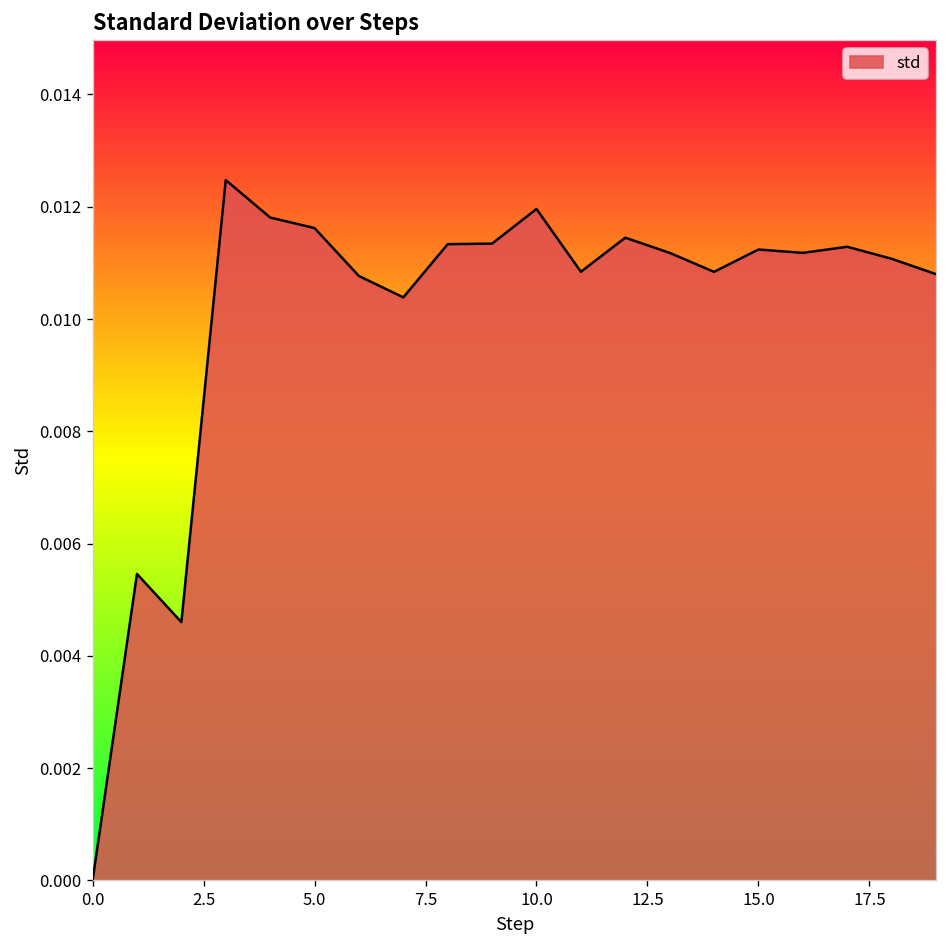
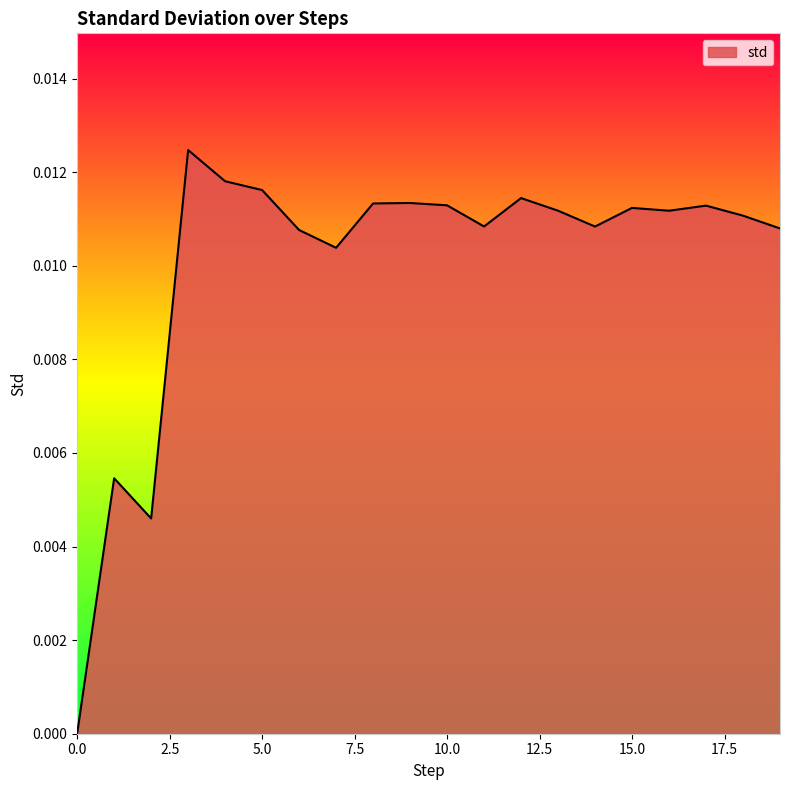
10.0: 0.0120 -> 0.0113
